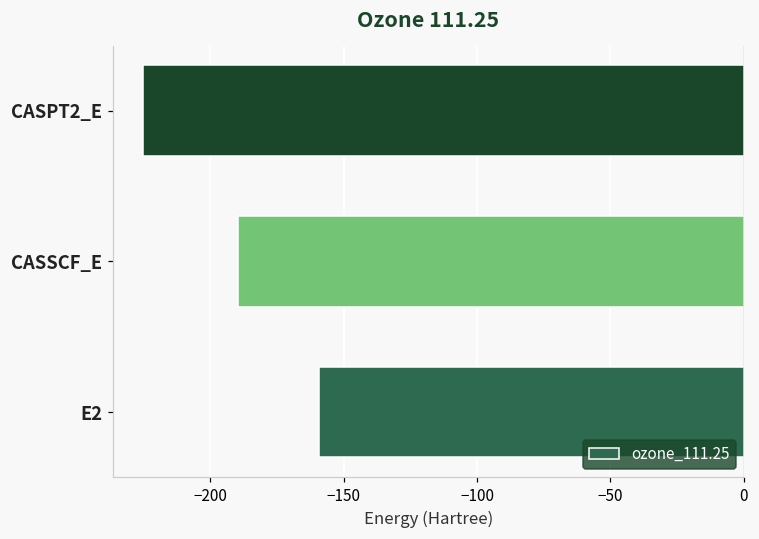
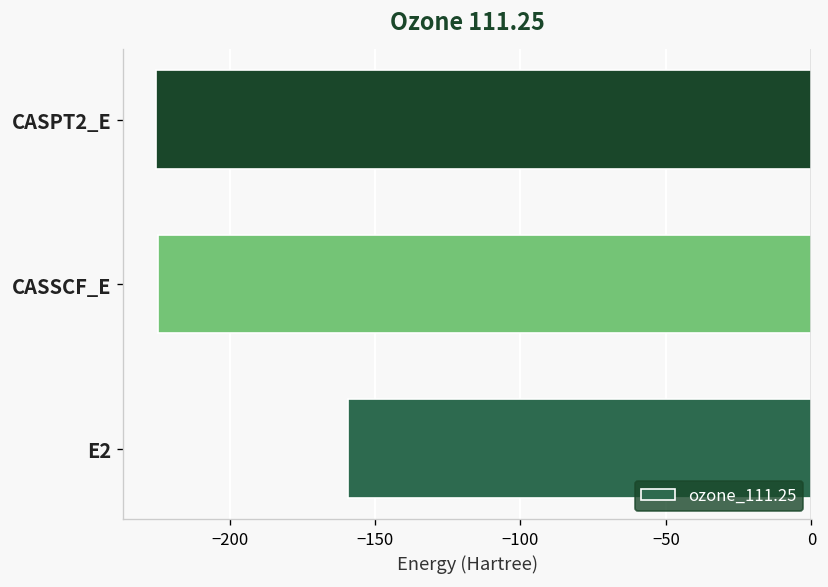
CASSCF_E: -190 -> -225
